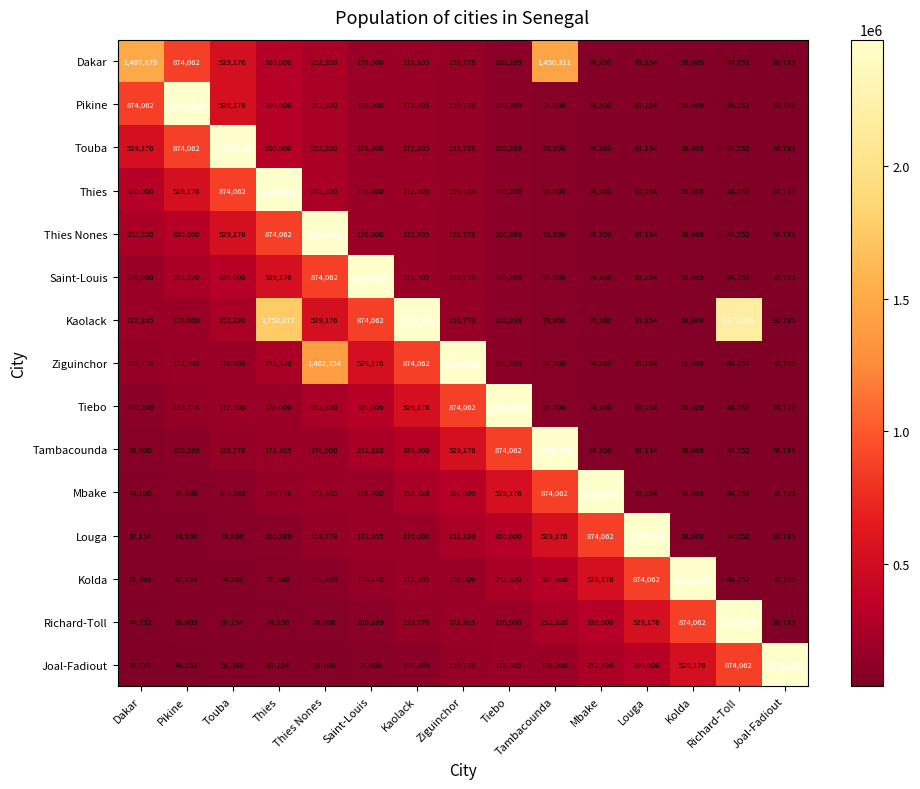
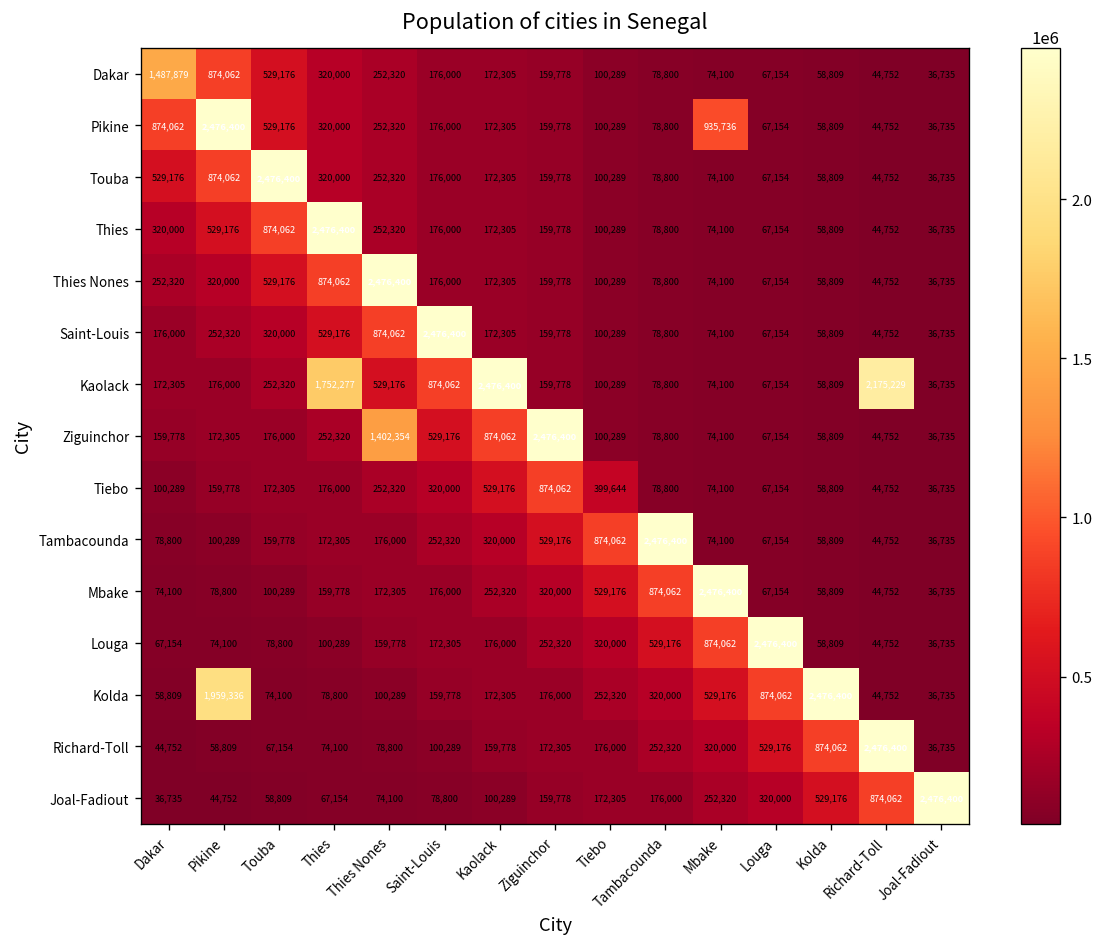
Dakar, Tambacounda: 1,450,311 -> 78,800
Pikine, Mbake: 74,100 -> 935,736
Tiebo, Tiebo: 2,476,400 -> 399,644
Kolda, Pikine: 67,154 -> 1,959,336
